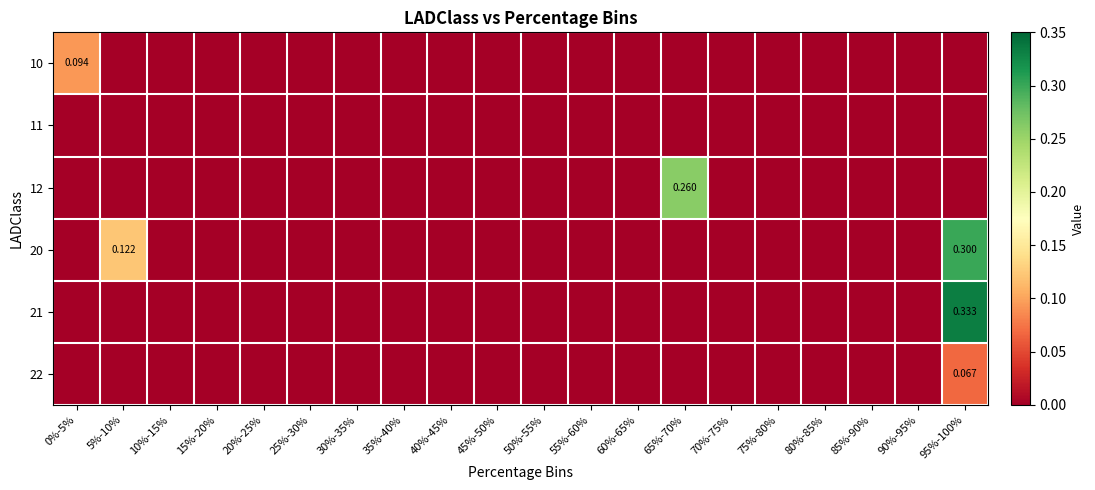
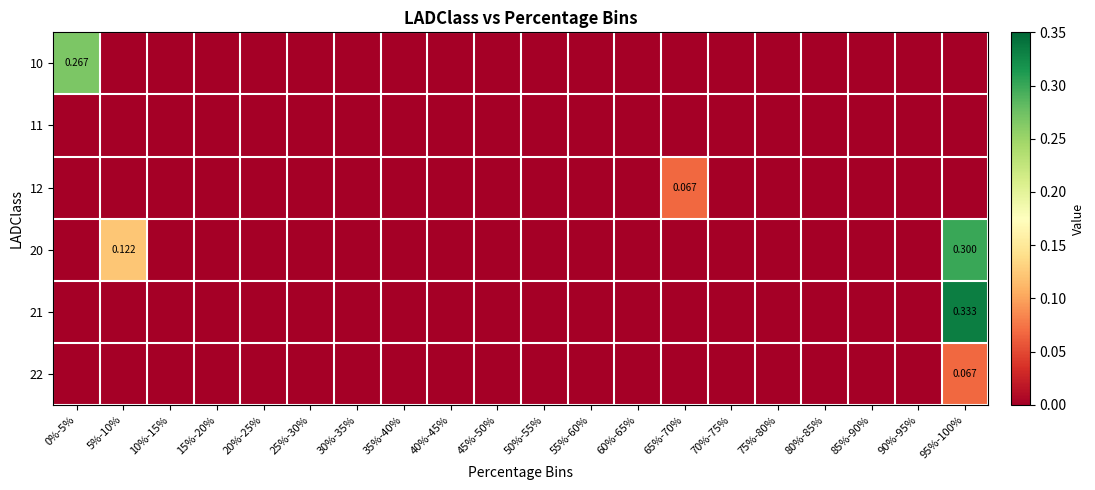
10, 0%-5%: 0.094 -> 0.267
12, 65%-70%: 0.260 -> 0.067
